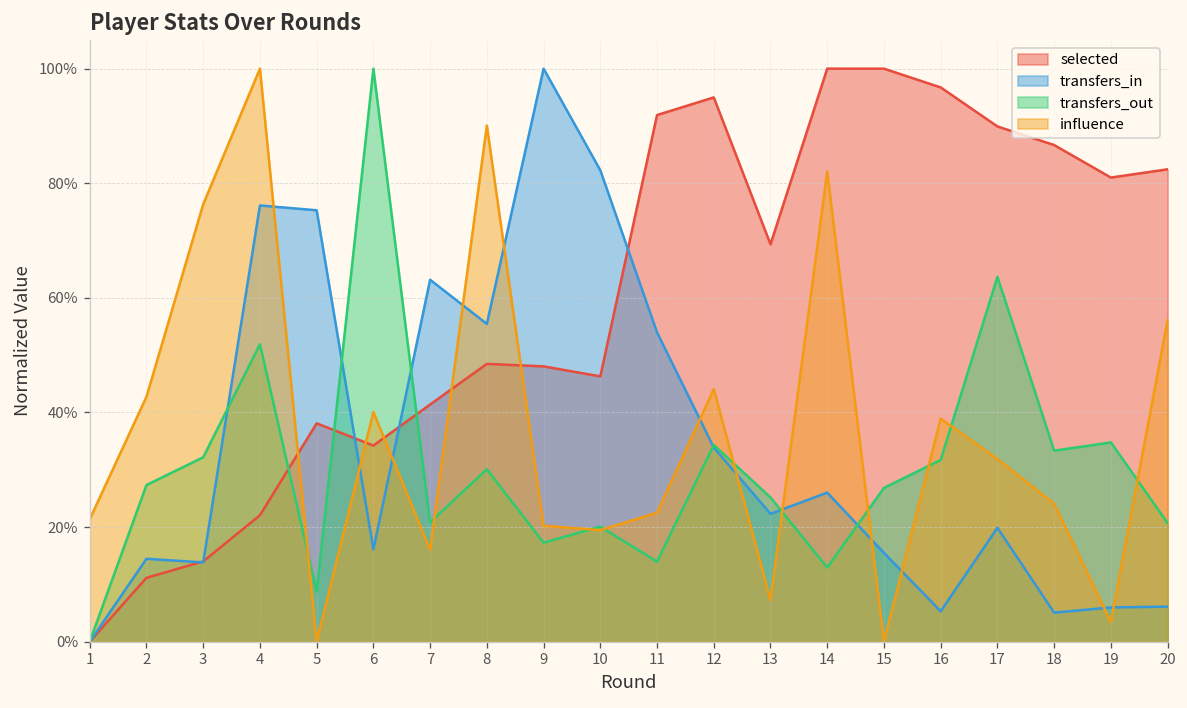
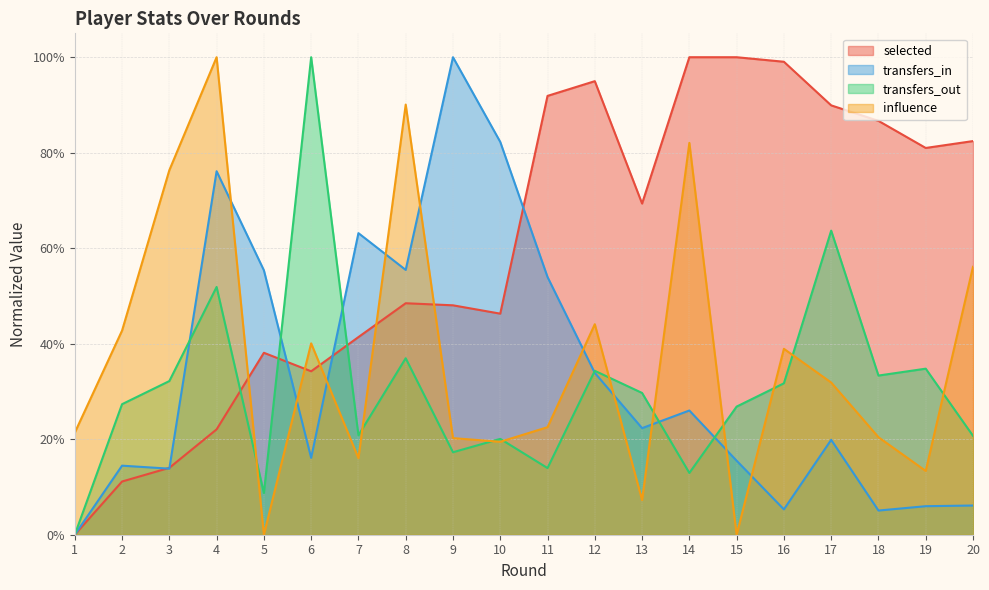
transfers_in, 5: 75% -> 55%
transfers_out, 8: 30% -> 37%
transfers_out, 13: 25% -> 30%
selected, 16: 97% -> 99%
influence, 18: 24% -> 20%
influence, 19: 3% -> 13%
